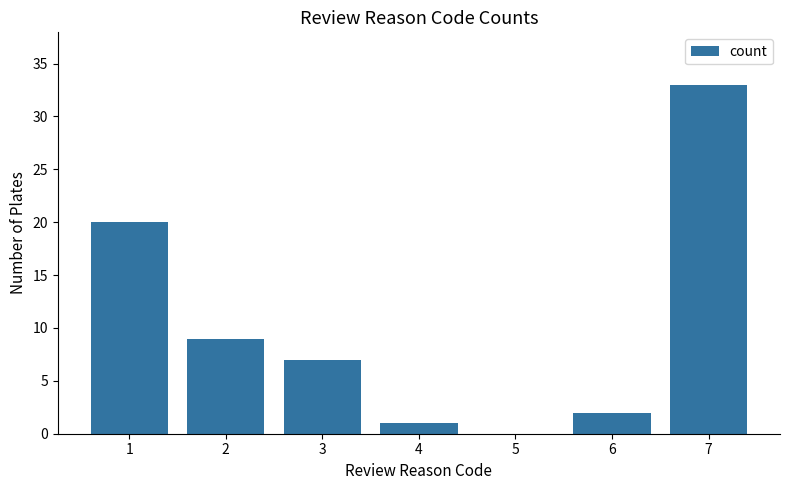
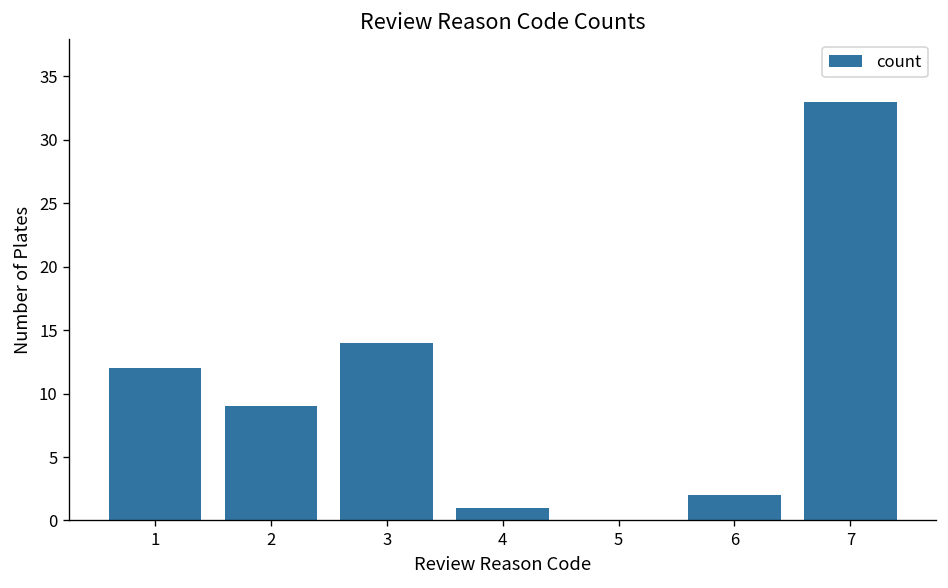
1: 20 -> 12
3: 7 -> 14
